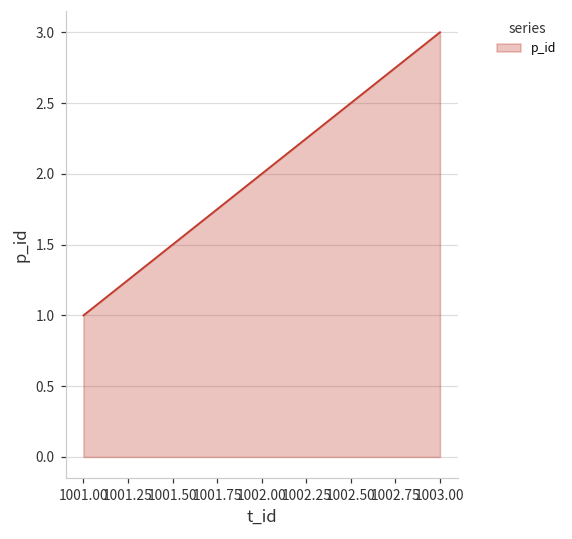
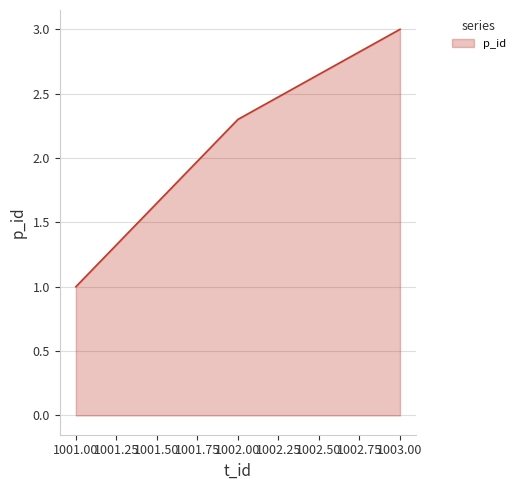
1002.00: 2.0 -> 2.3
